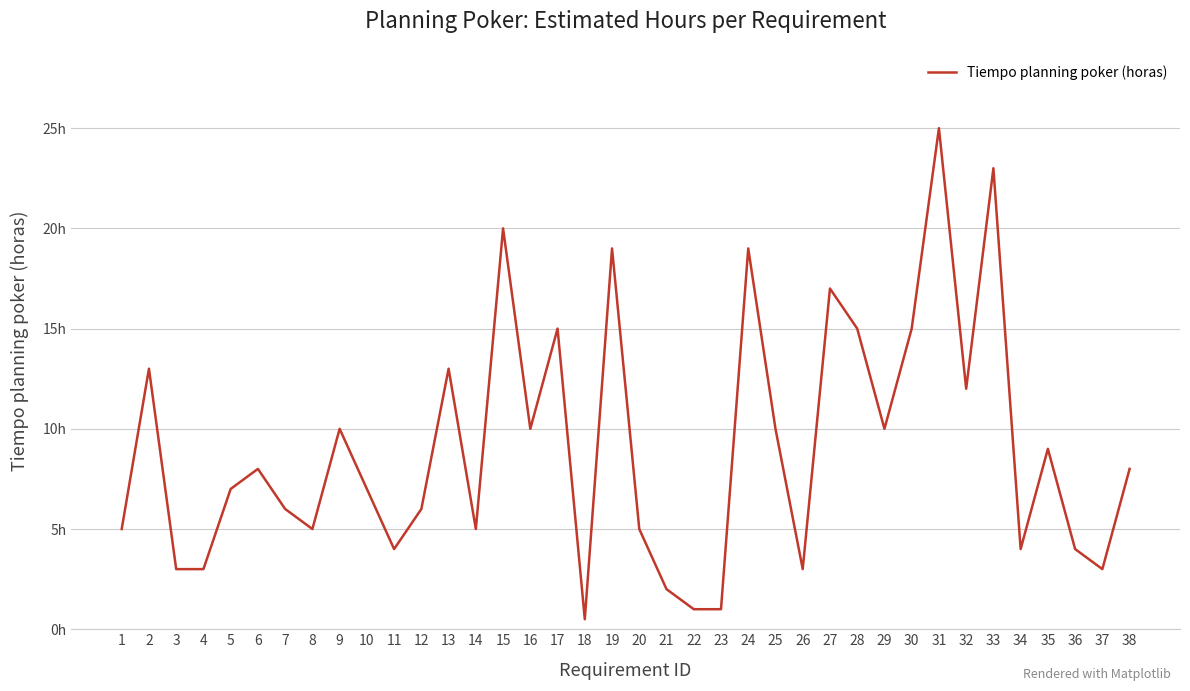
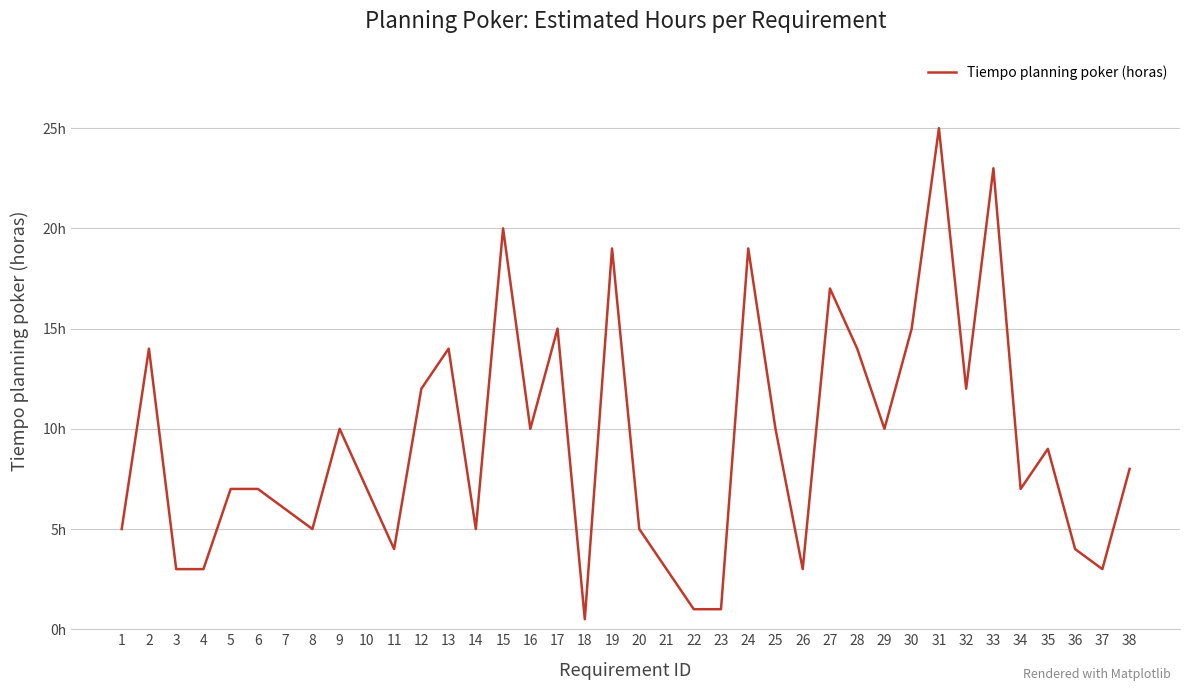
2: 13h -> 14h
6: 8h -> 7h
12: 6h -> 12h
13: 13h -> 14h
21: 2h -> 3h
28: 15h -> 14h
34: 4h -> 7h
